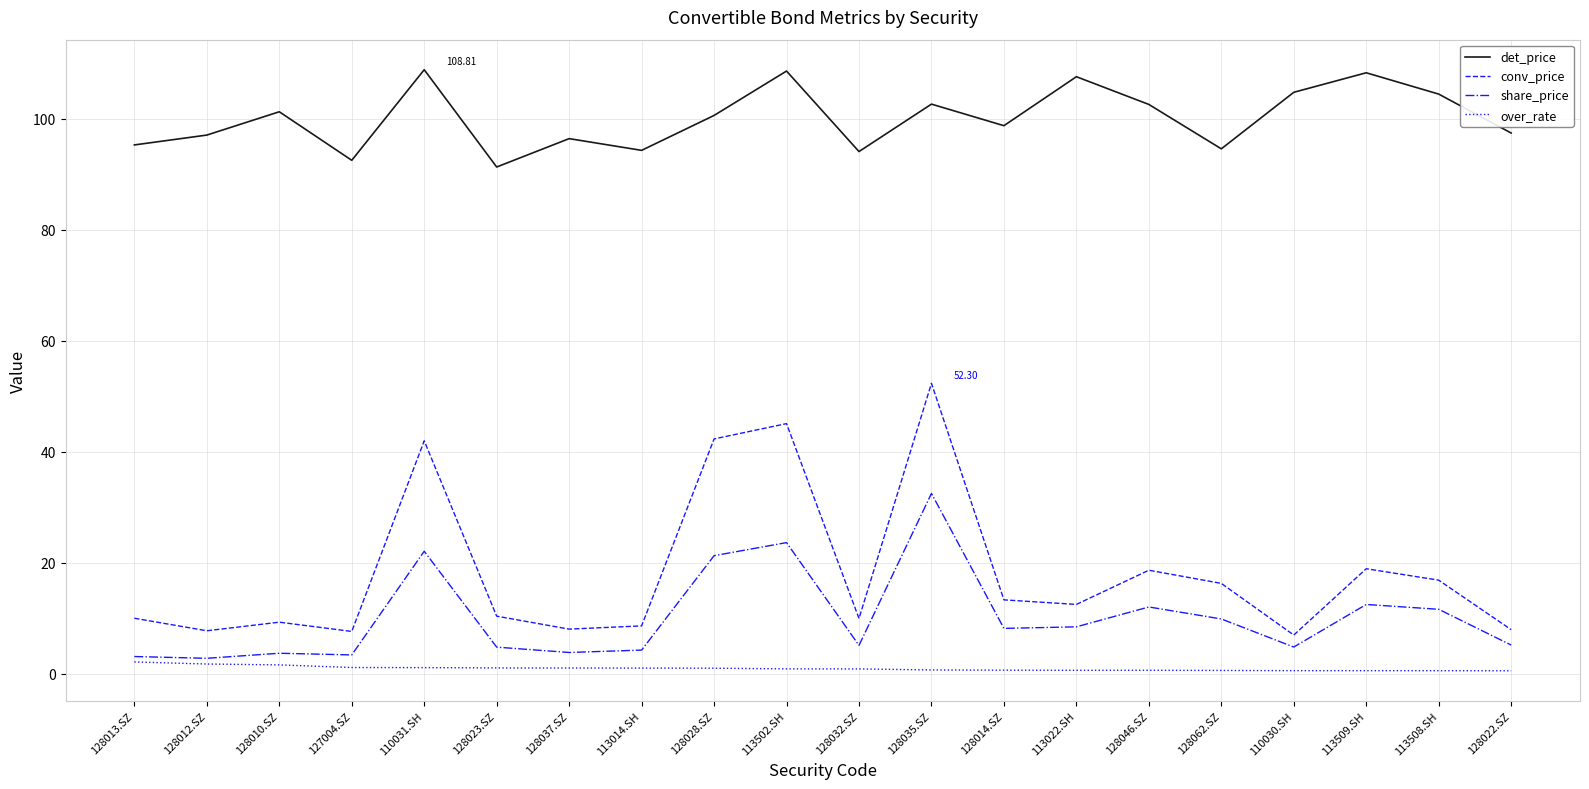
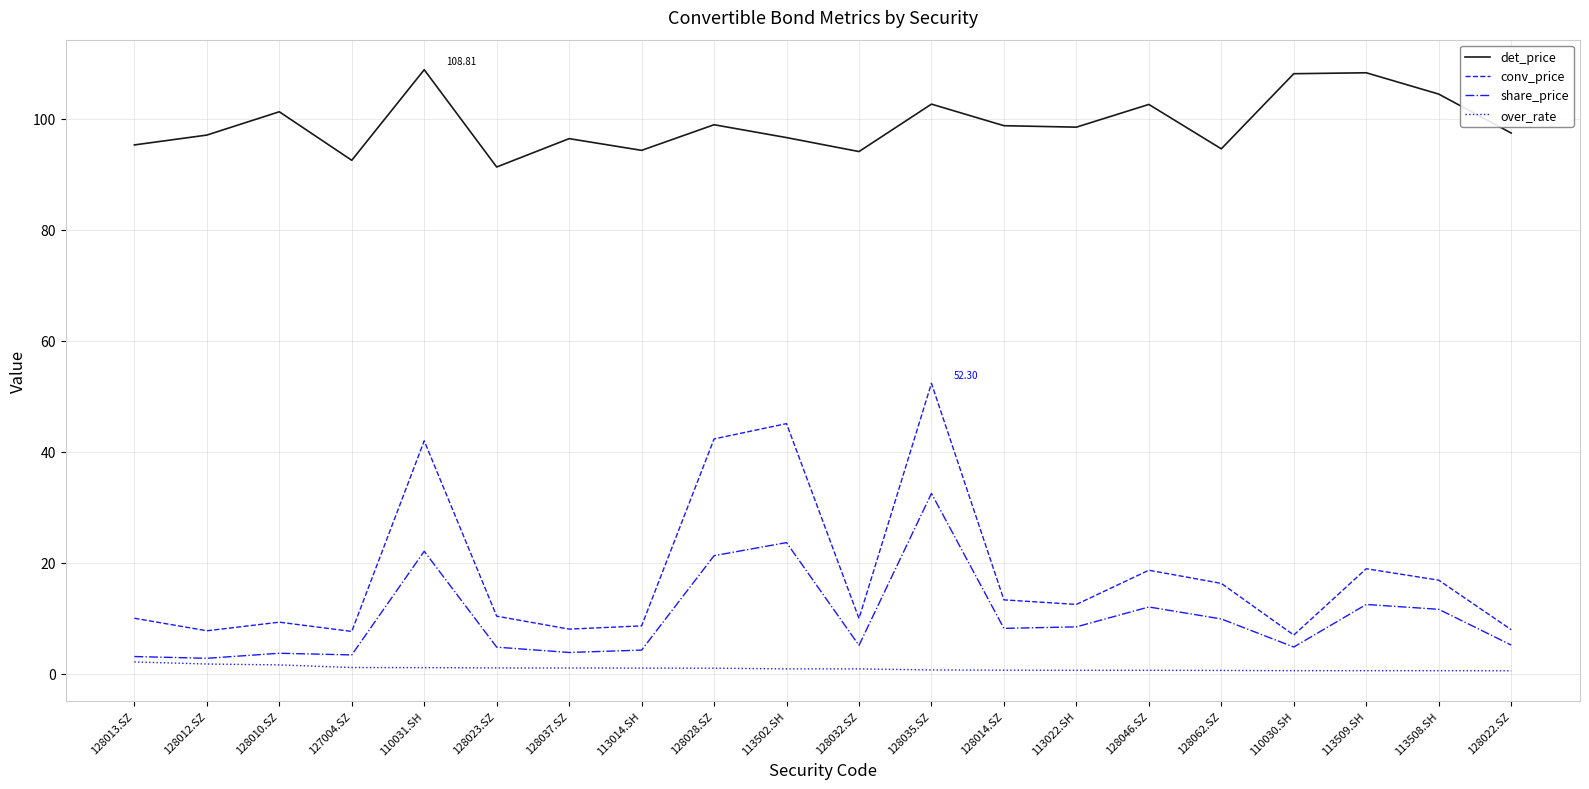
det_price, 128028.SZ: 101 -> 99
det_price, 113502.SH: 109 -> 97
det_price, 113022.SH: 108 -> 98
det_price, 110030.SH: 105 -> 108
